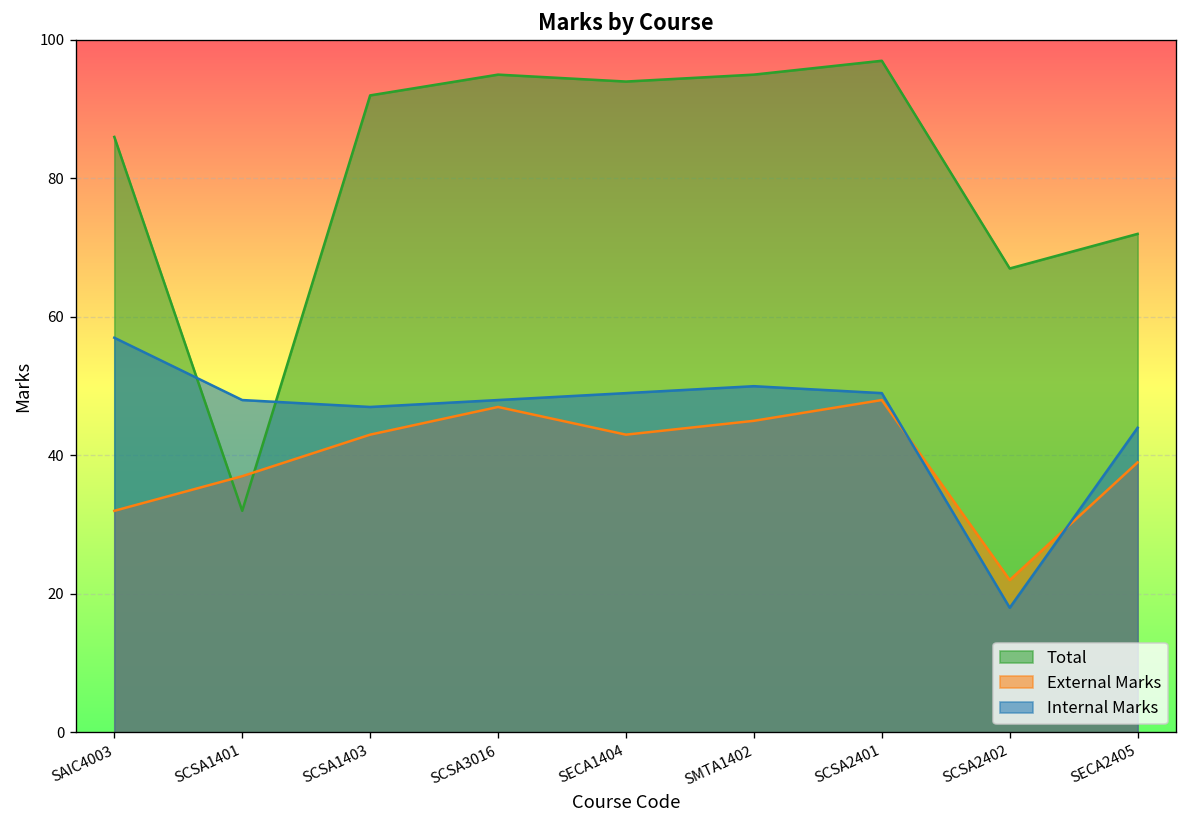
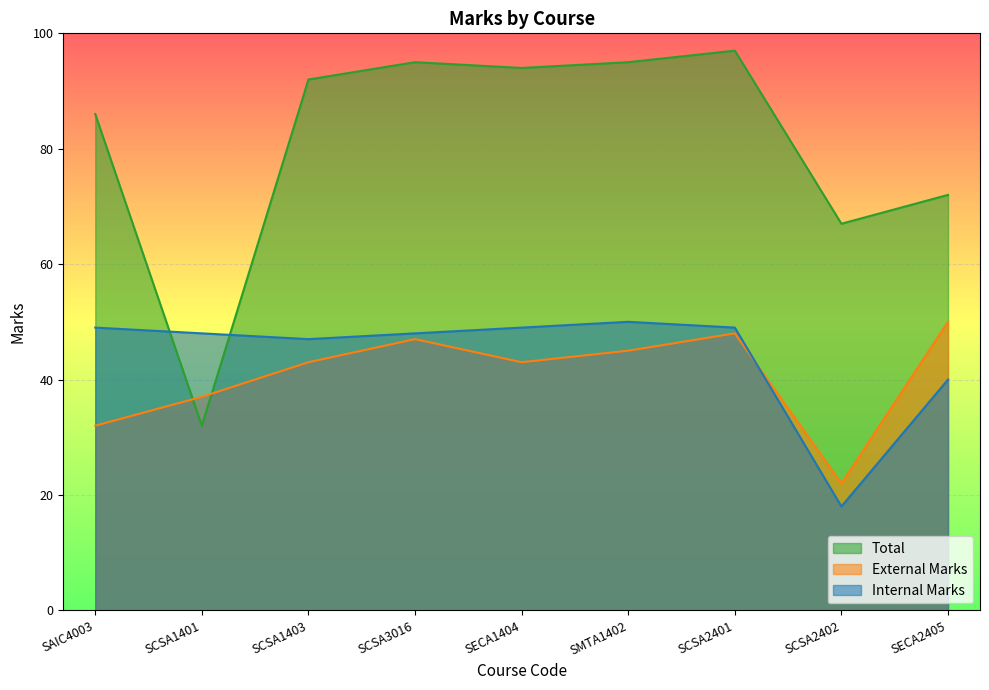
Internal Marks, SAIC4003: 57 -> 49
External Marks, SECA2405: 39 -> 50
Internal Marks, SECA2405: 44 -> 40
